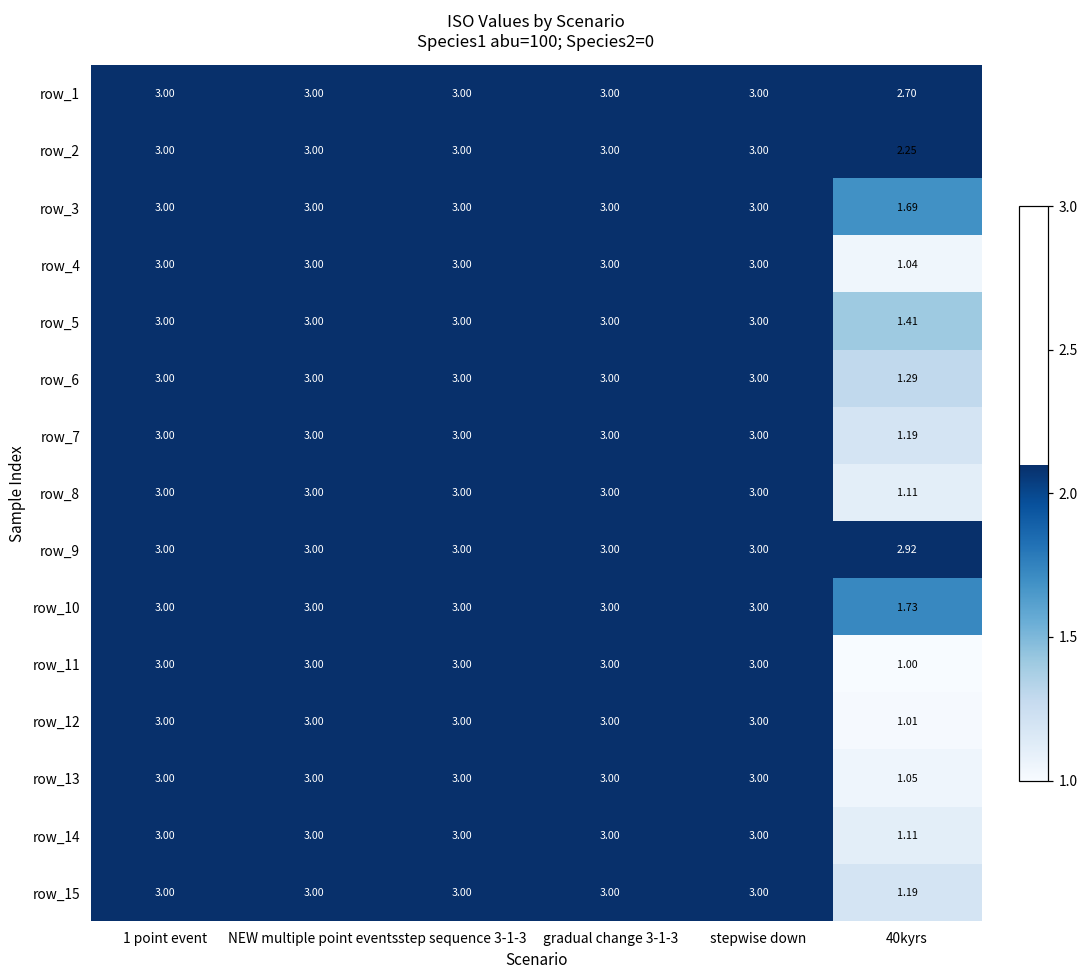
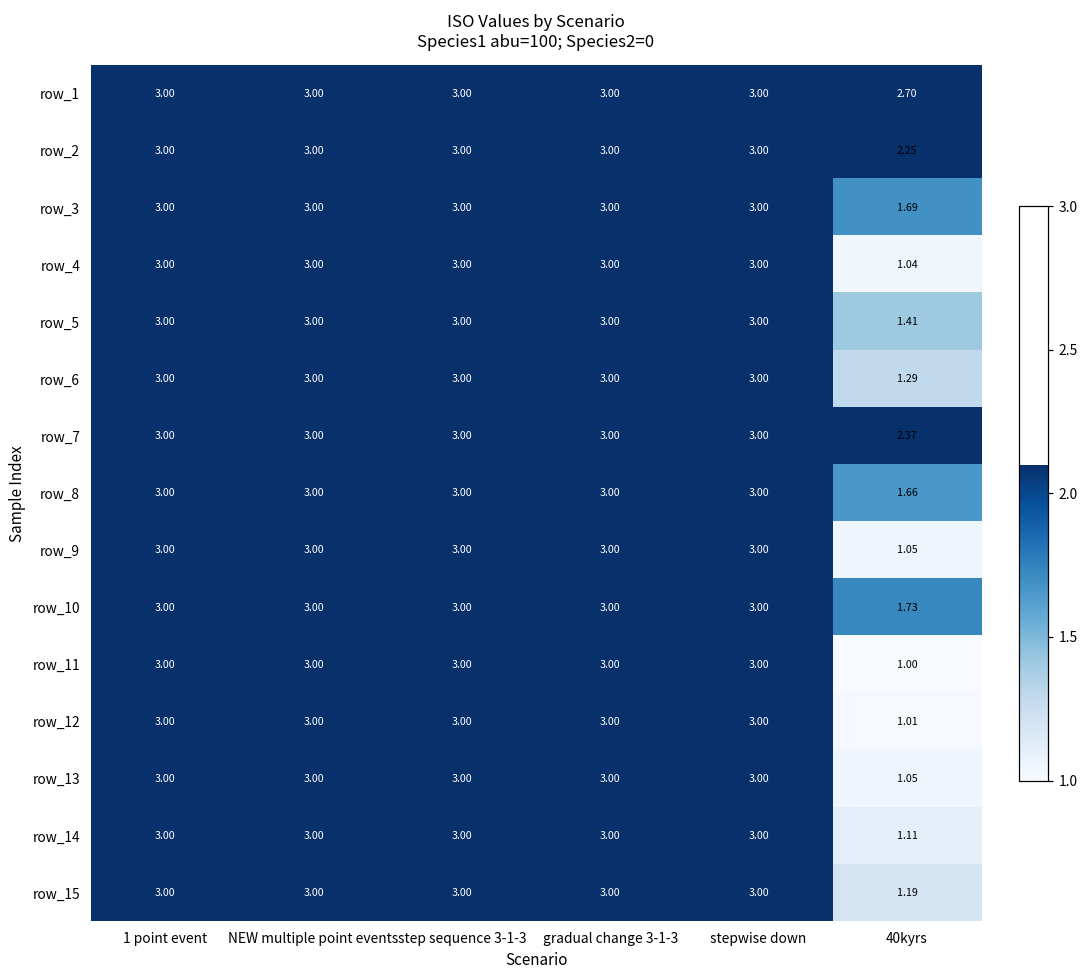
row_7, 40kyrs: 1.19 -> 2.37
row_8, 40kyrs: 1.11 -> 1.66
row_9, 40kyrs: 2.92 -> 1.05
